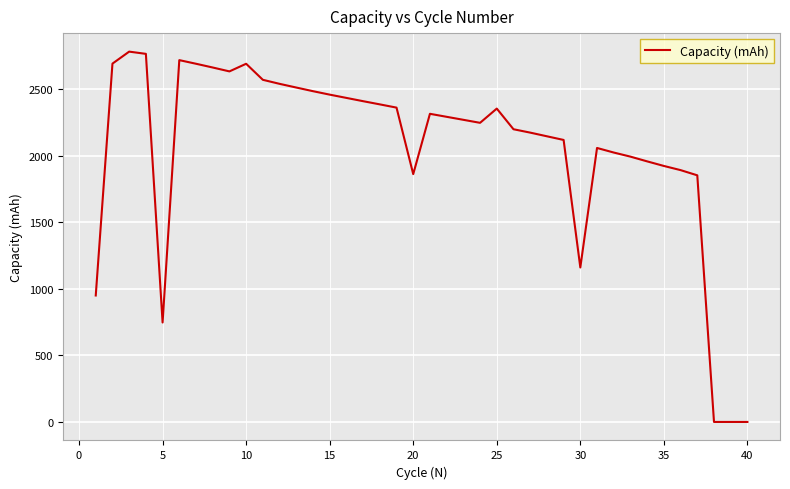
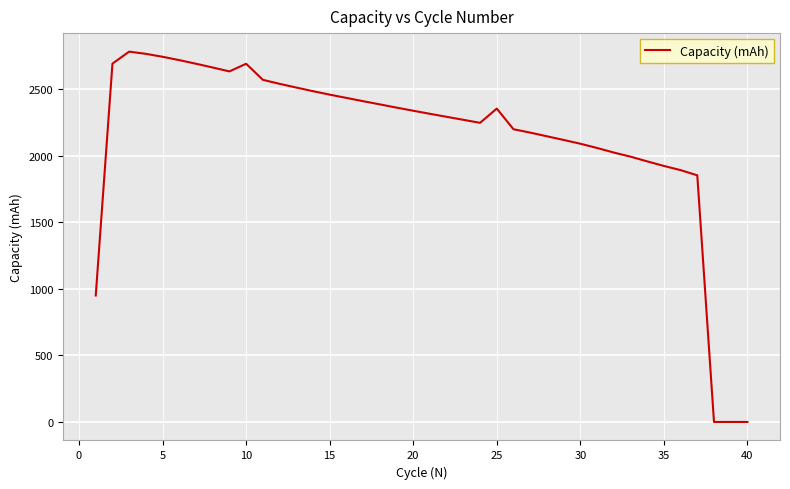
5: 750 -> 2740
20: 1860 -> 2340
30: 1160 -> 2090
